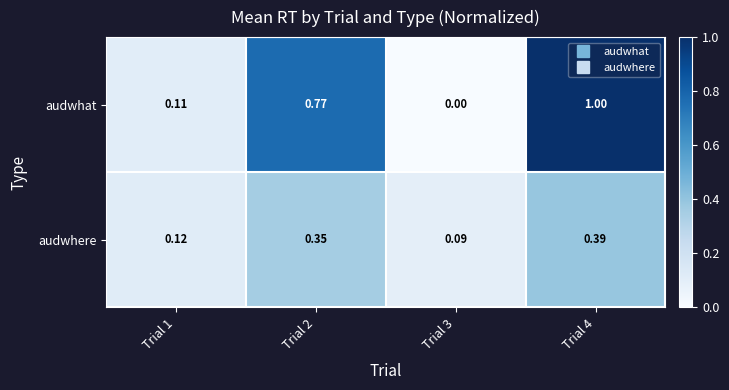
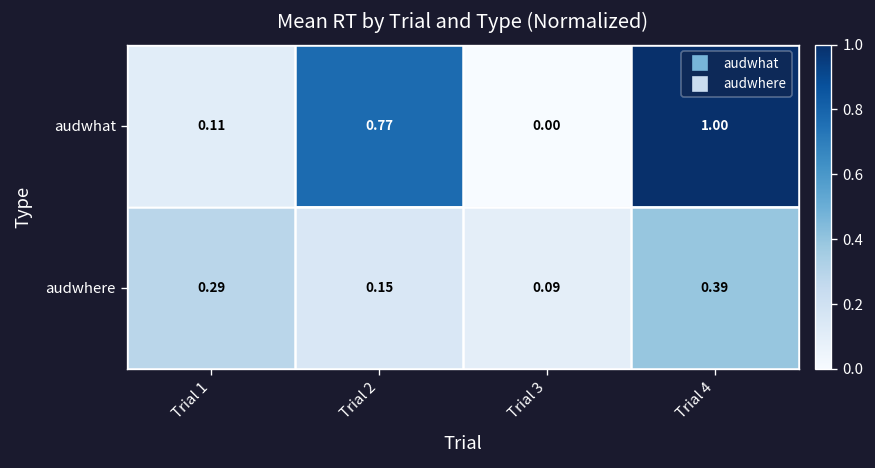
audwhere, Trial 1: 0.12 -> 0.29
audwhere, Trial 2: 0.35 -> 0.15
